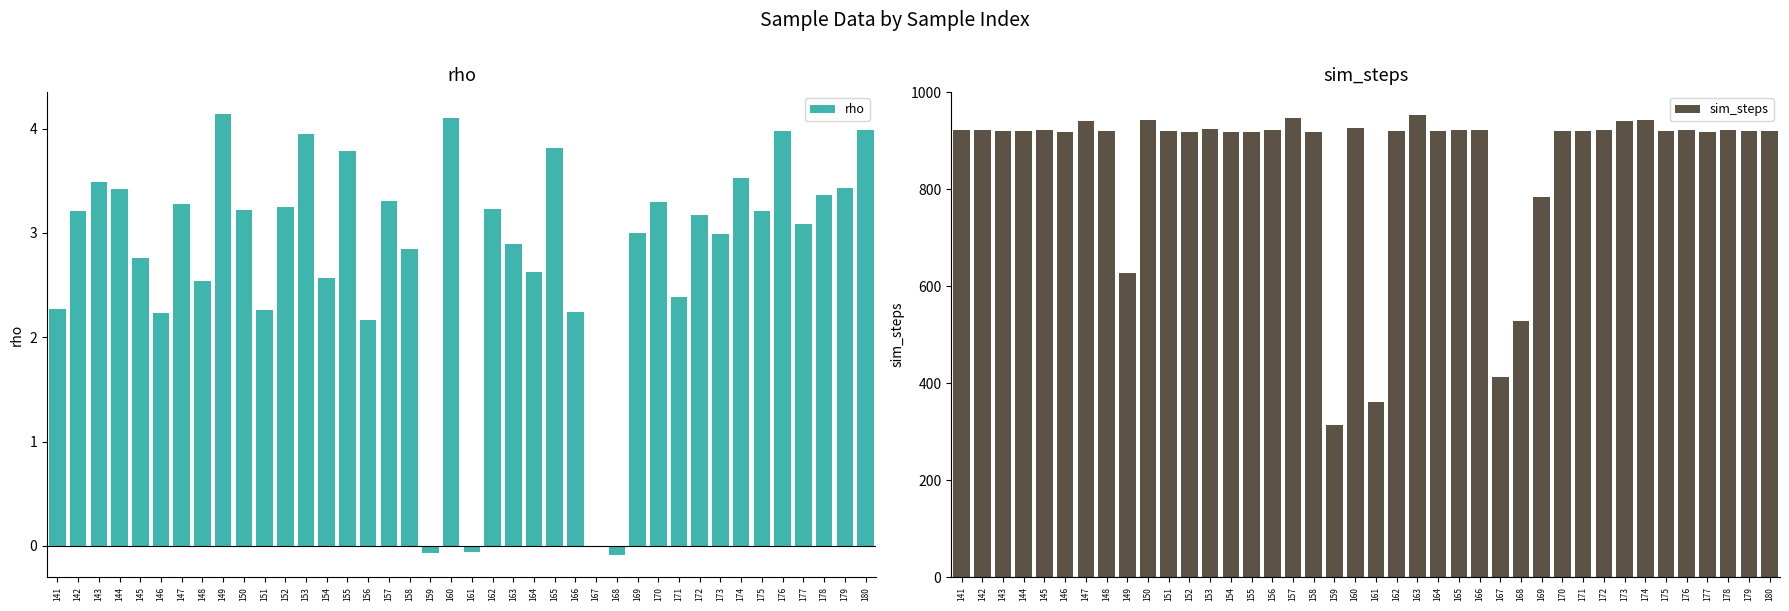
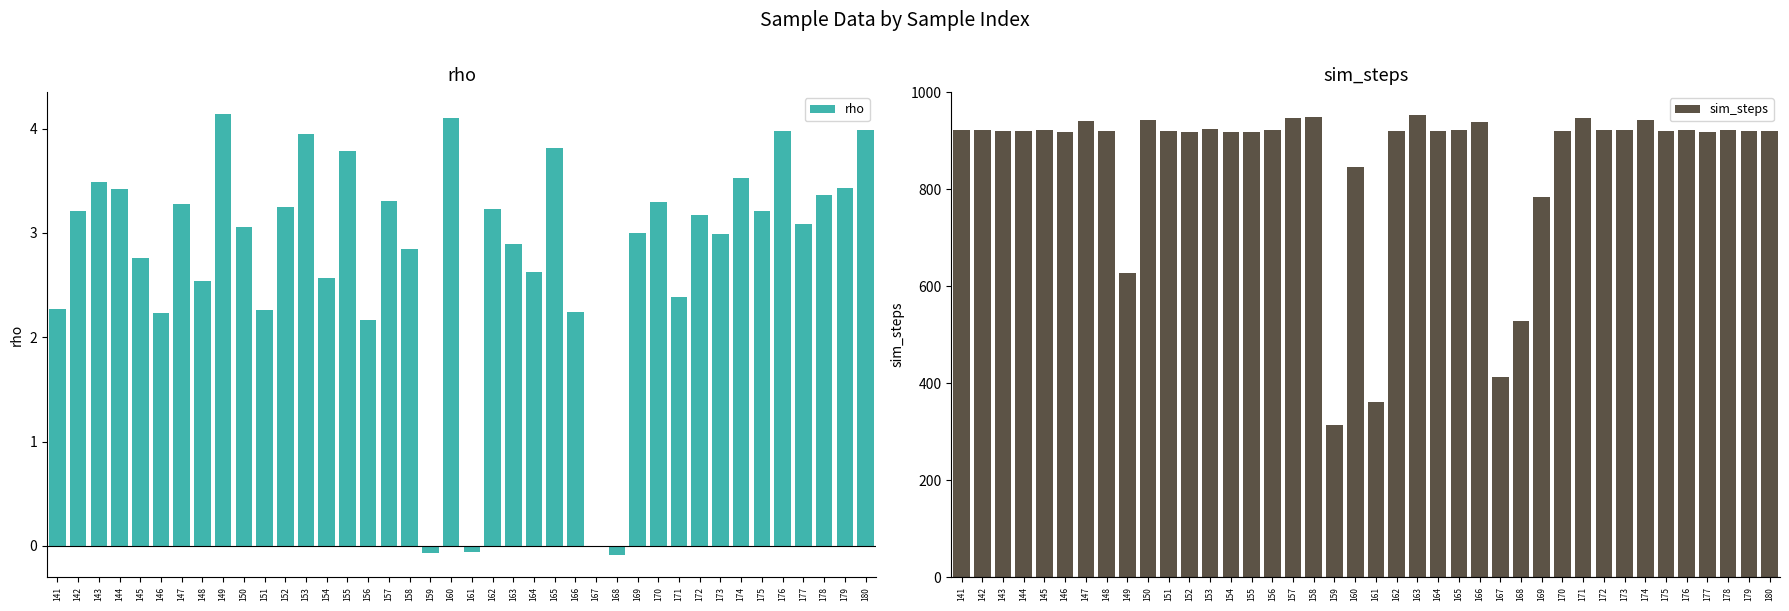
rho, 150: 3.22 -> 3.06
sim_steps, 158: 920 -> 950
sim_steps, 160: 930 -> 850
sim_steps, 166: 920 -> 940
sim_steps, 171: 920 -> 950
sim_steps, 173: 940 -> 920
